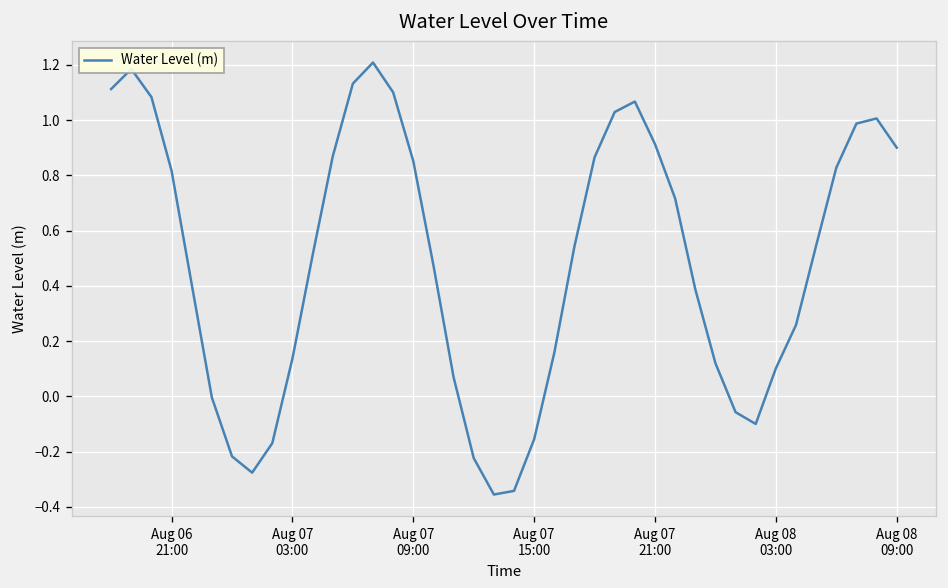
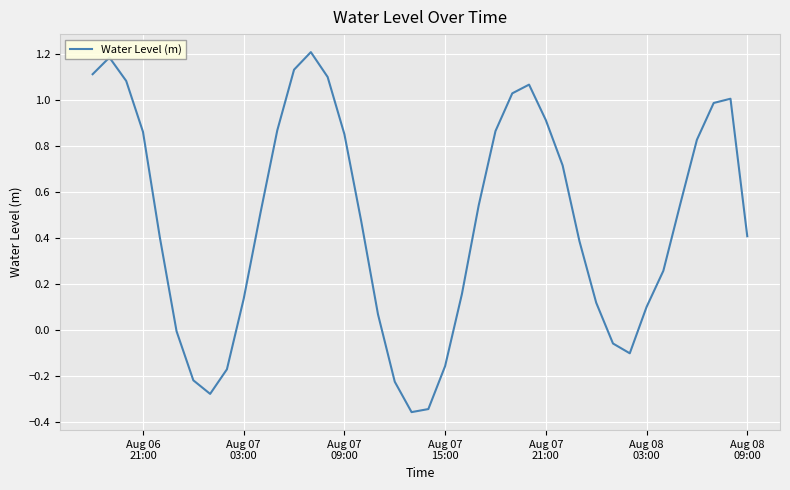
Aug 06 21:00: 0.82 -> 0.86
Aug 08 09:00: 0.90 -> 0.41
